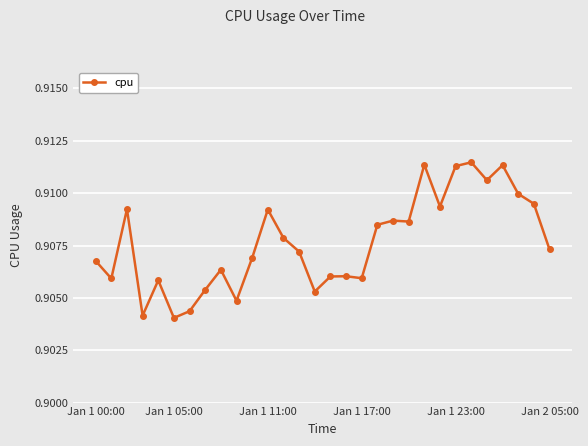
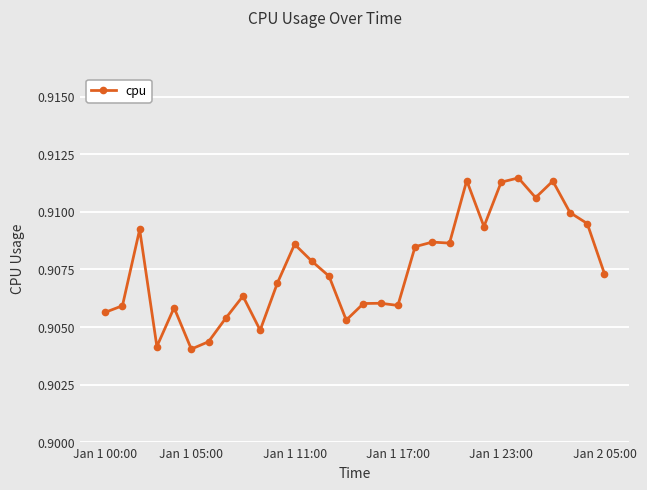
Jan 1 00:00: 0.9068 -> 0.9056
Jan 1 11:00: 0.9092 -> 0.9086
